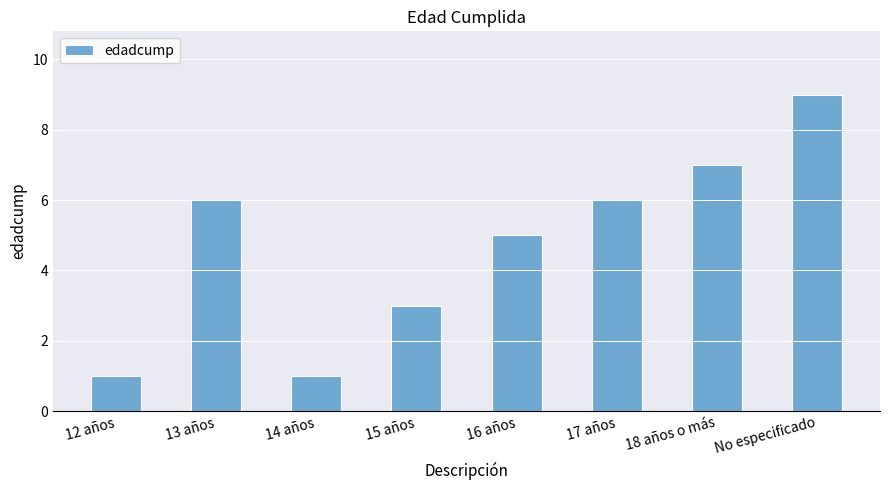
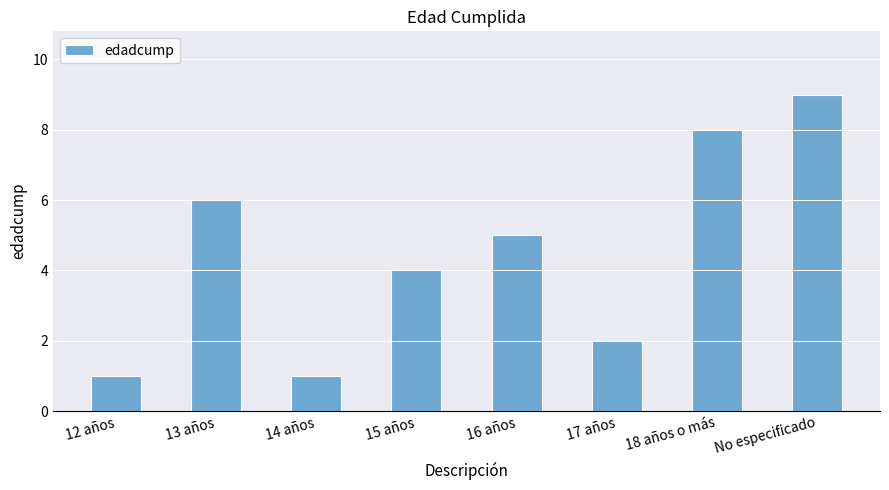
15 años: 3 -> 4
17 años: 6 -> 2
18 años o más: 7 -> 8
